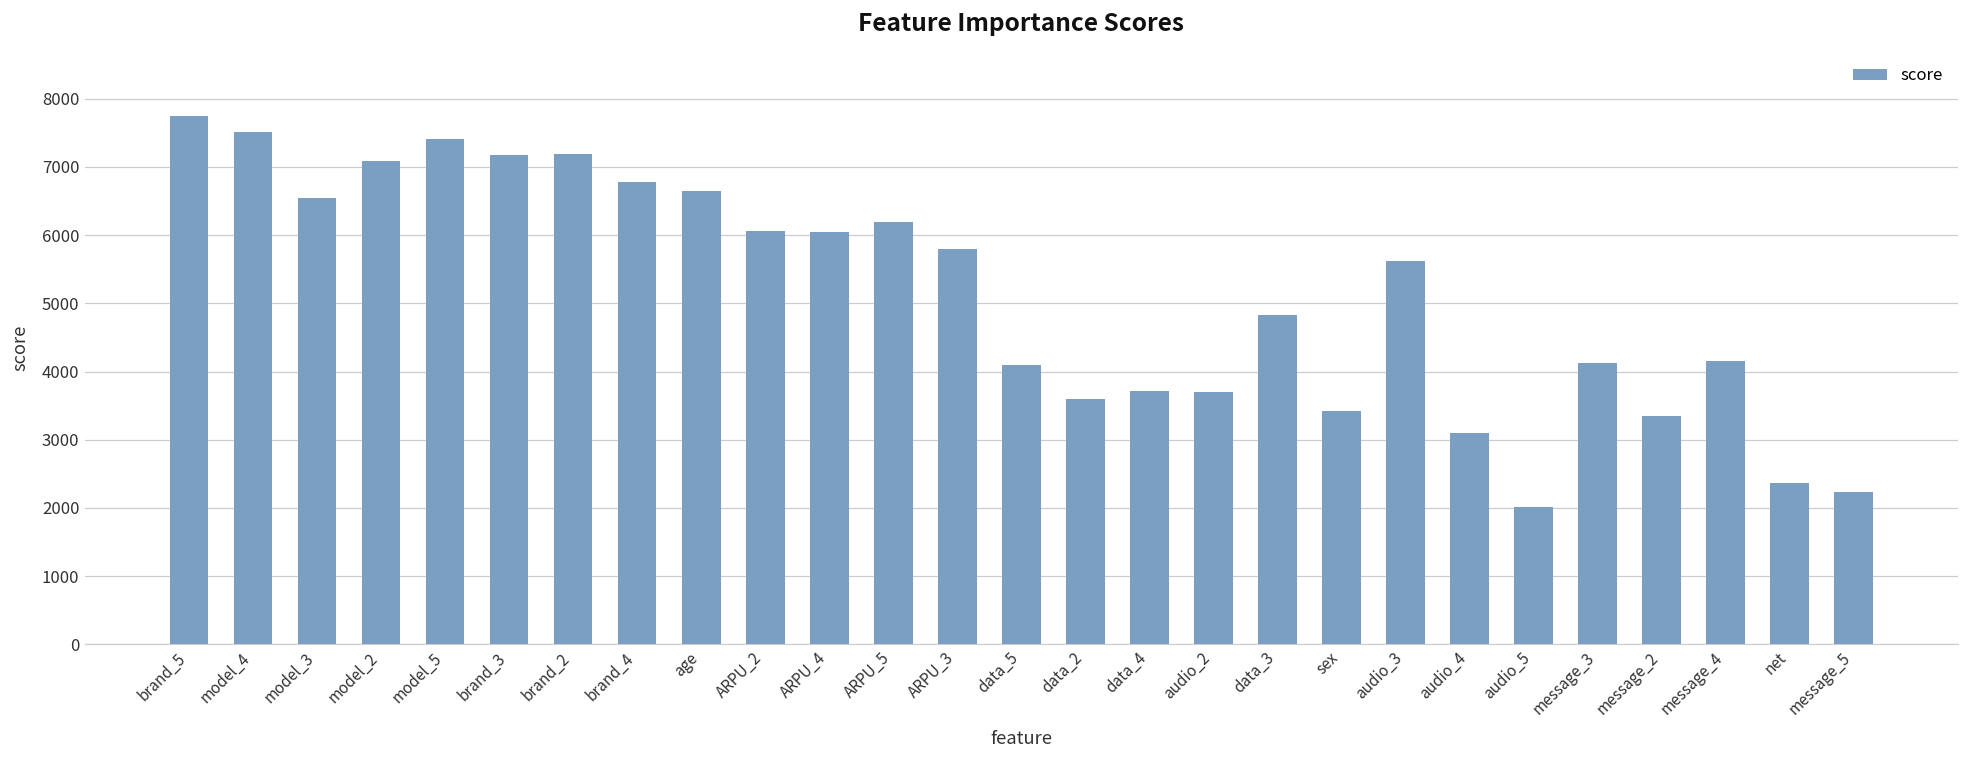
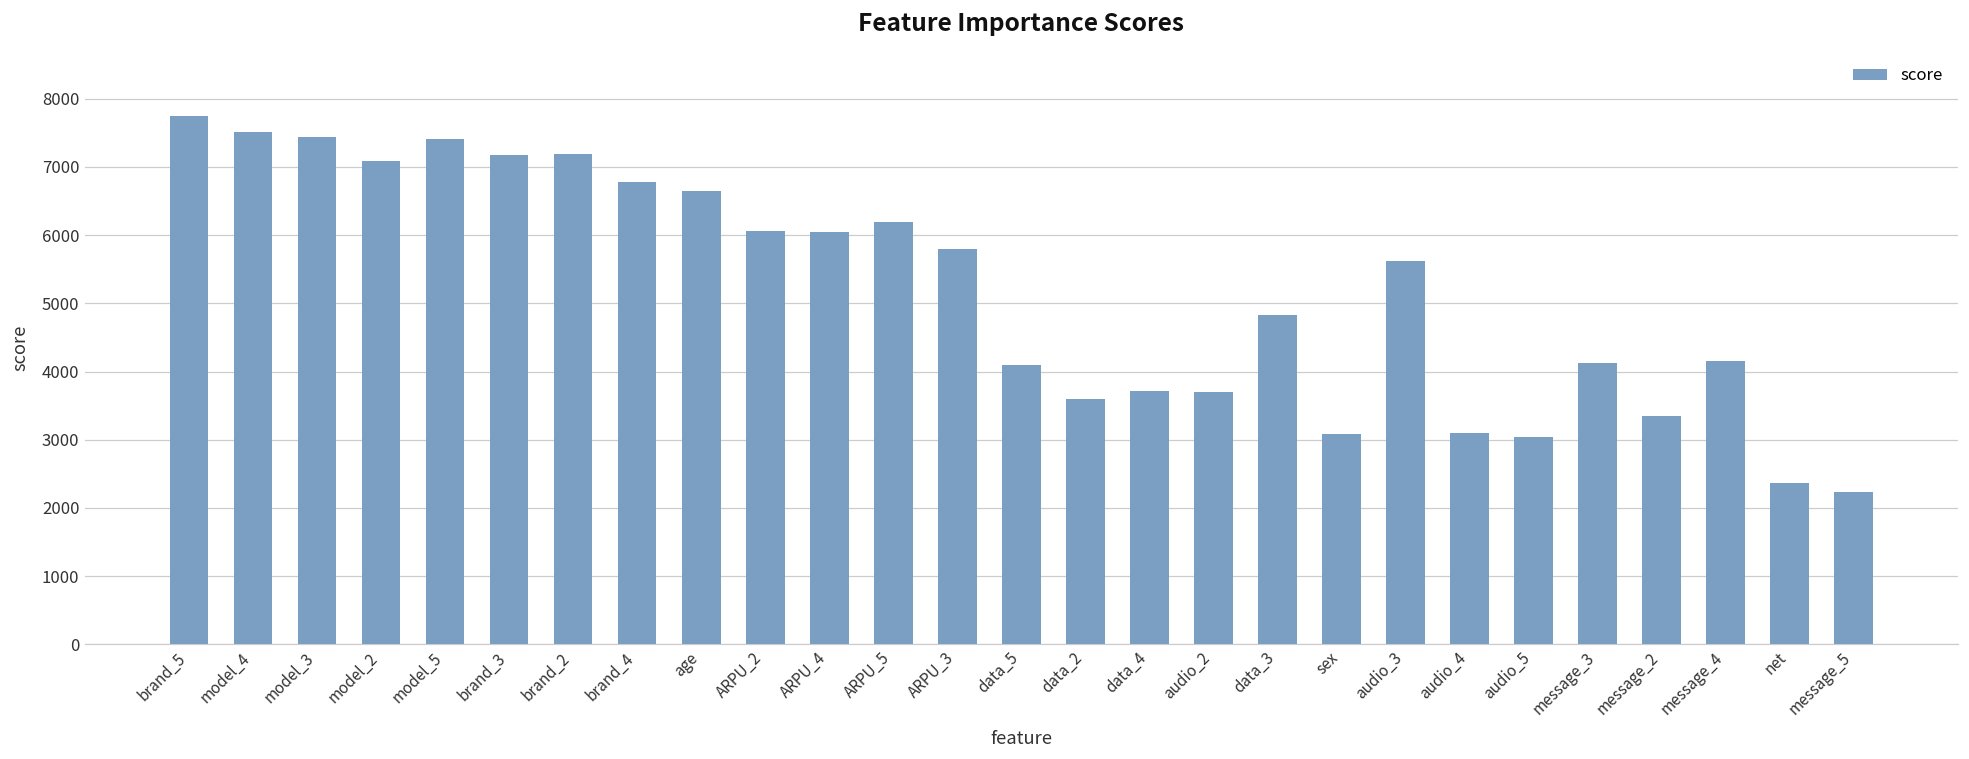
model_3: 6500 -> 7400
sex: 3400 -> 3100
audio_5: 2000 -> 3000
